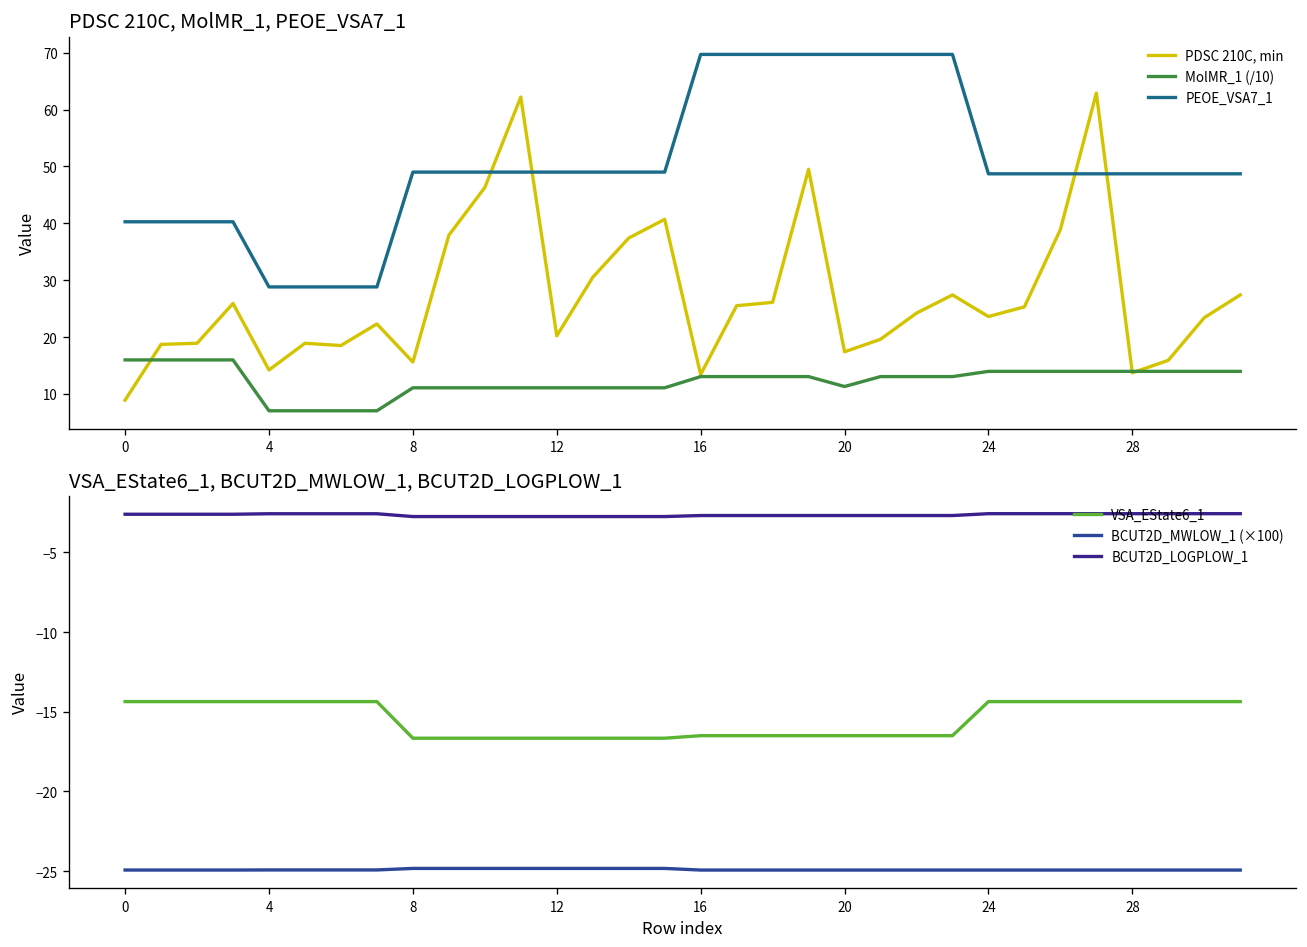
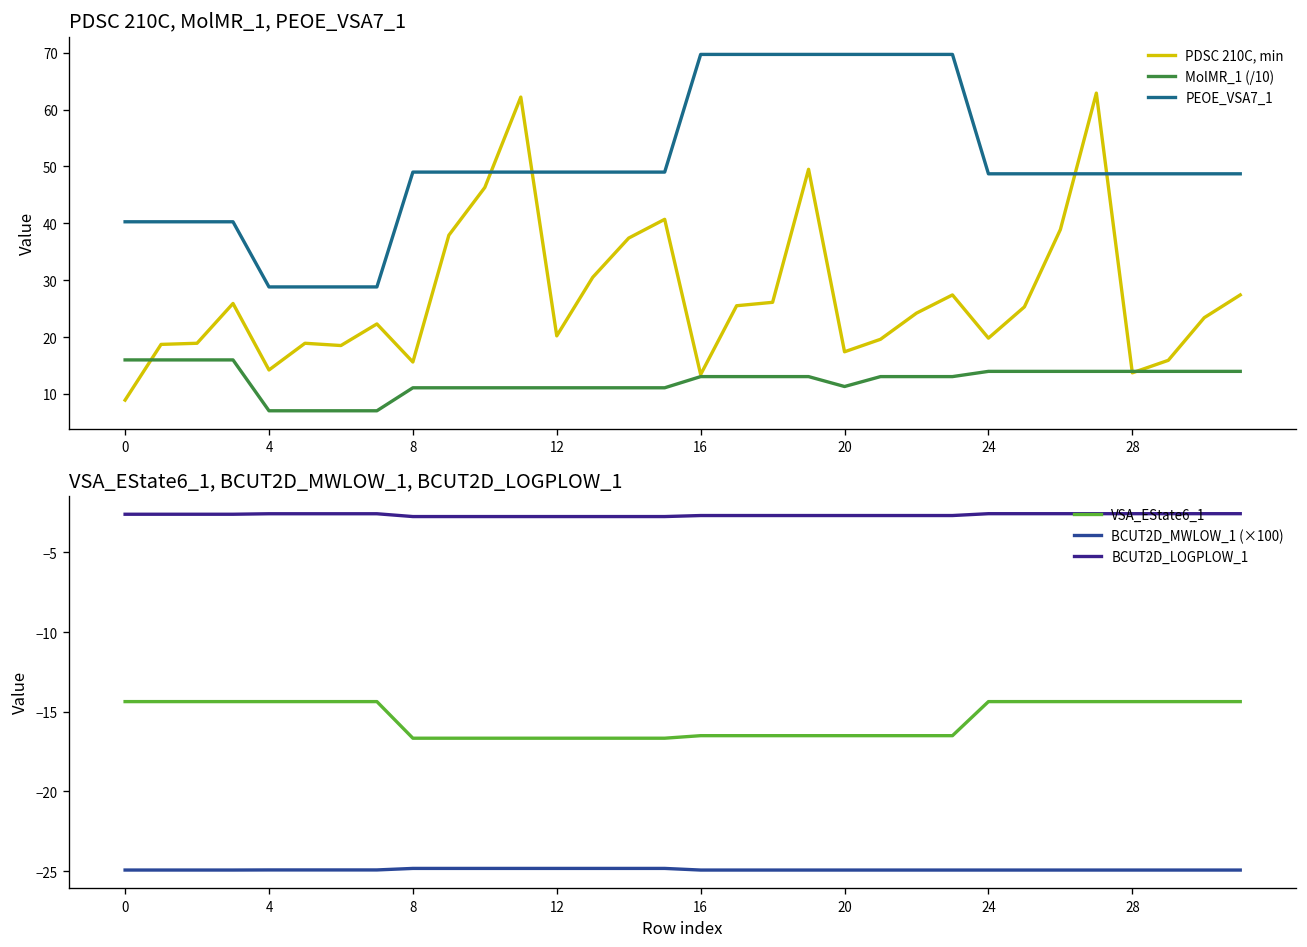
PDSC 210C, MolMR_1, PEOE_VSA7_1, PDSC 210C, min, 24: 24 -> 20
